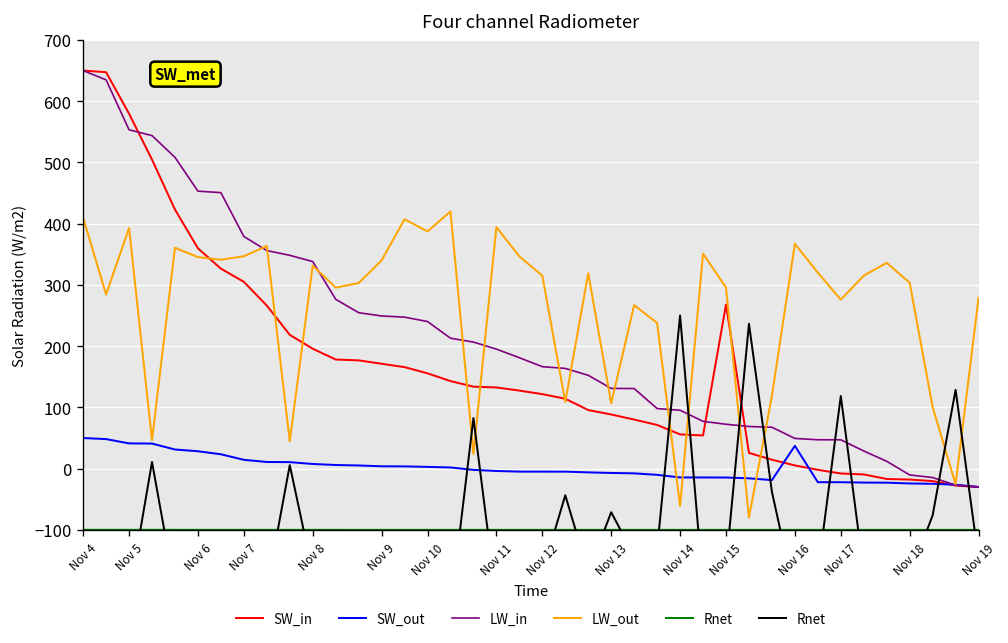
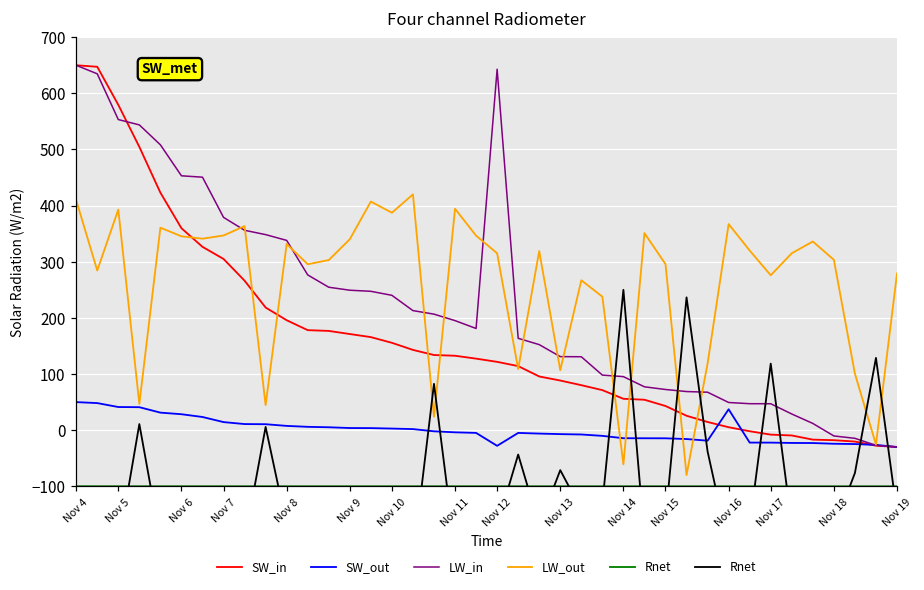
SW_out, Nov 12: 0 -> -30
LW_in, Nov 12: 170 -> 640
SW_in, Nov 15: 270 -> 40
